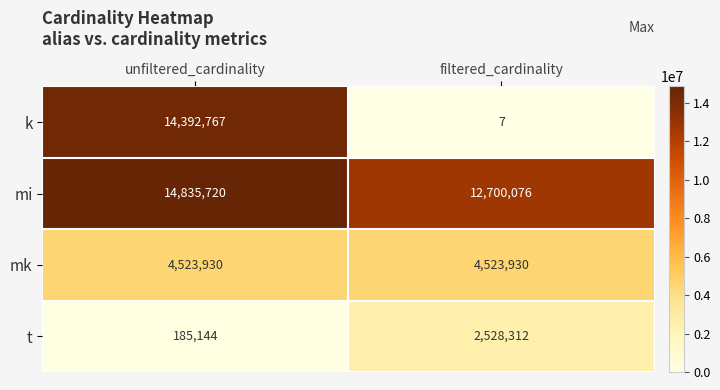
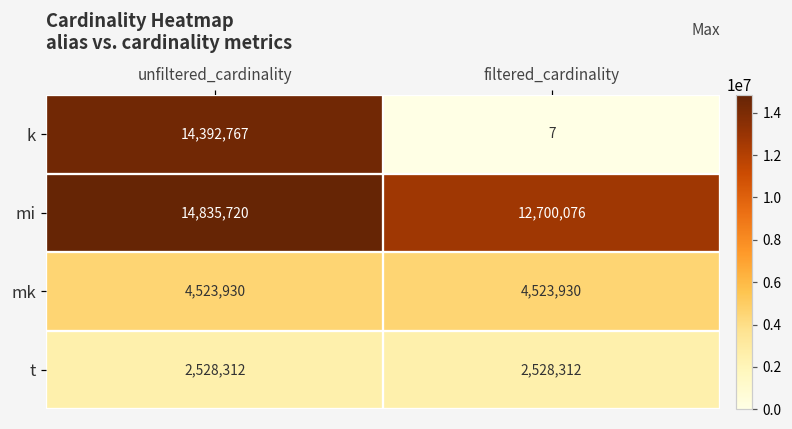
t, unfiltered_cardinality: 185,144 -> 2,528,312
